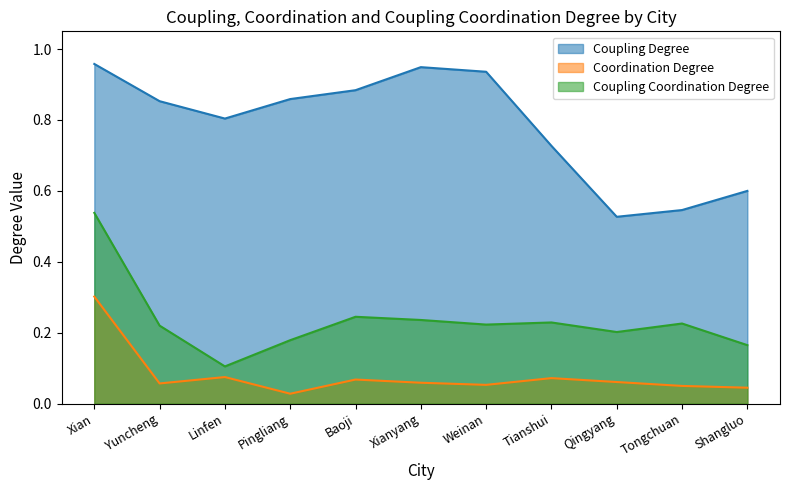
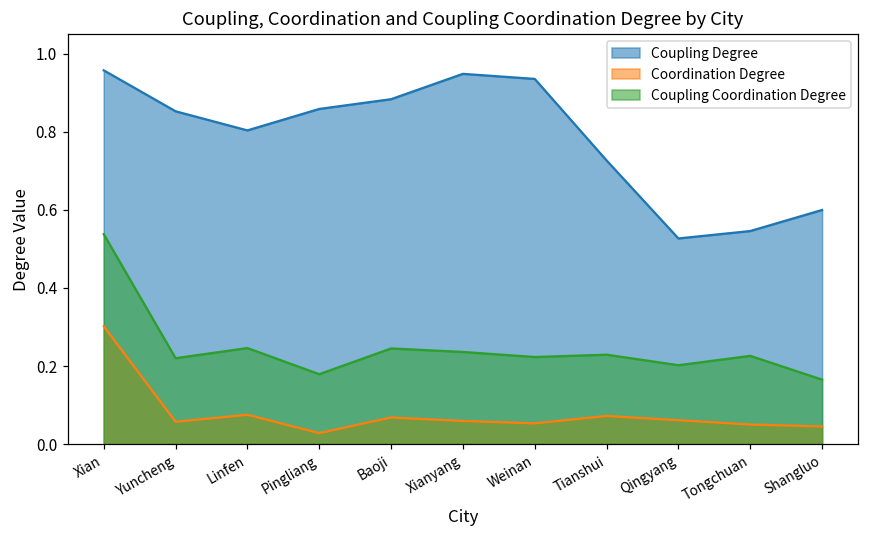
Coupling Coordination Degree, Linfen: 0.11 -> 0.25
